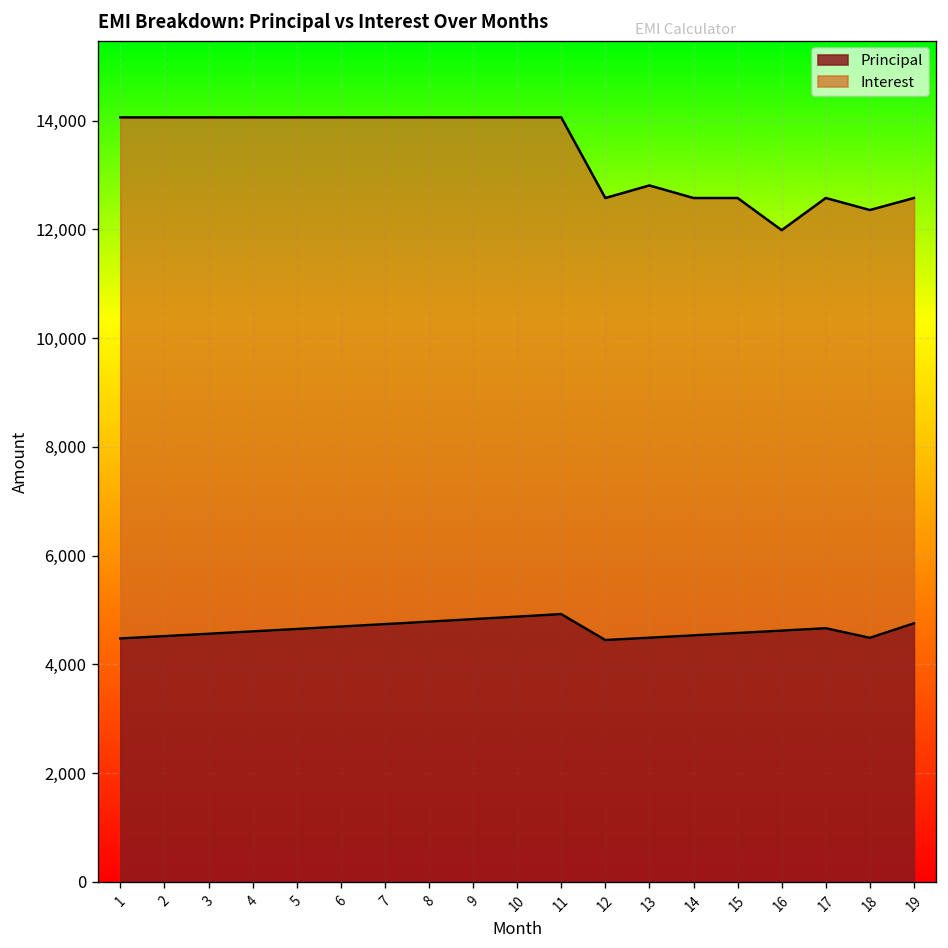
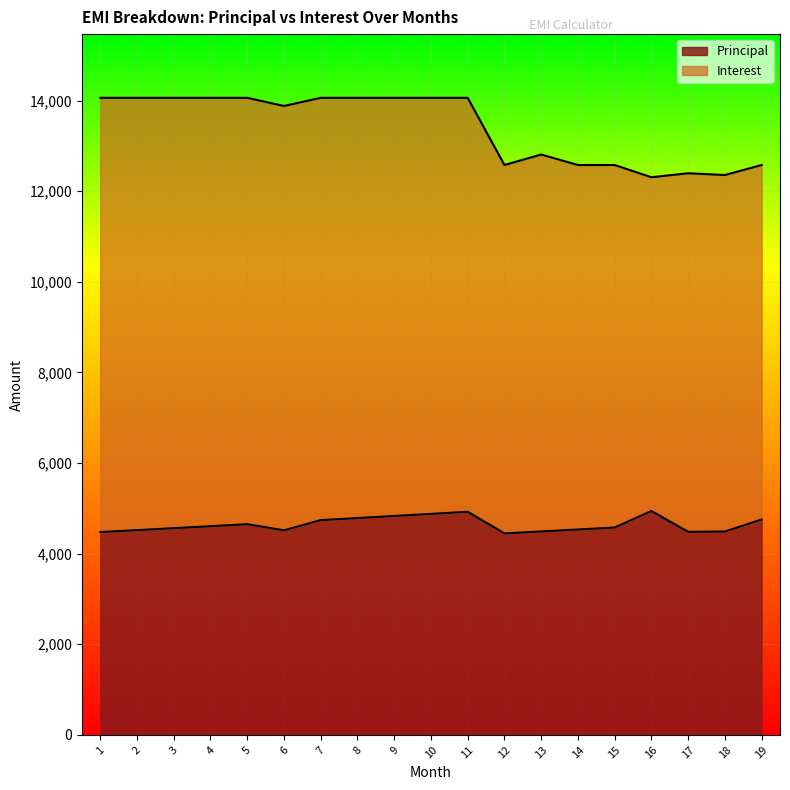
Principal, 6: 4,700 -> 4,500
Principal, 16: 4,600 -> 4,900
Principal, 17: 4,700 -> 4,500
